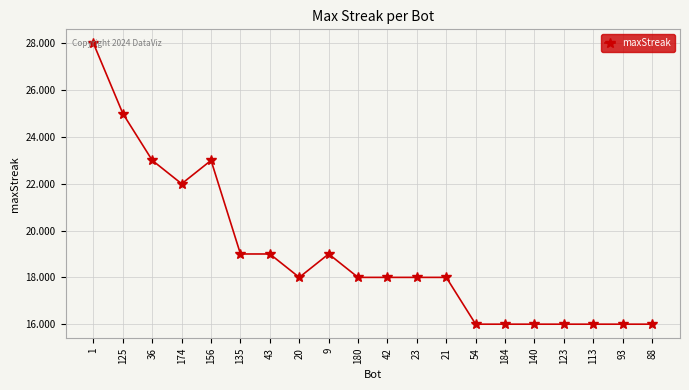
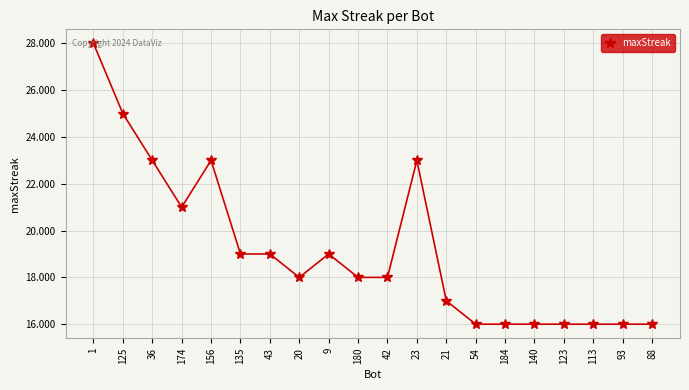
174: 22 -> 21
23: 18 -> 23
21: 18 -> 17
